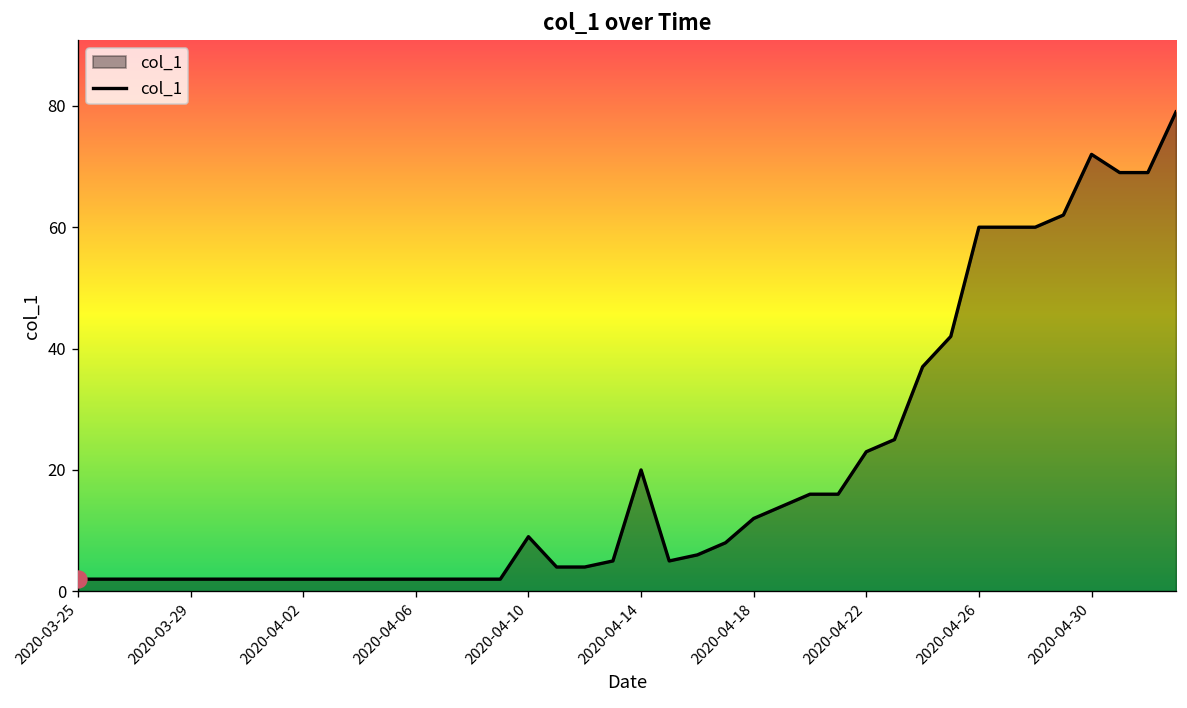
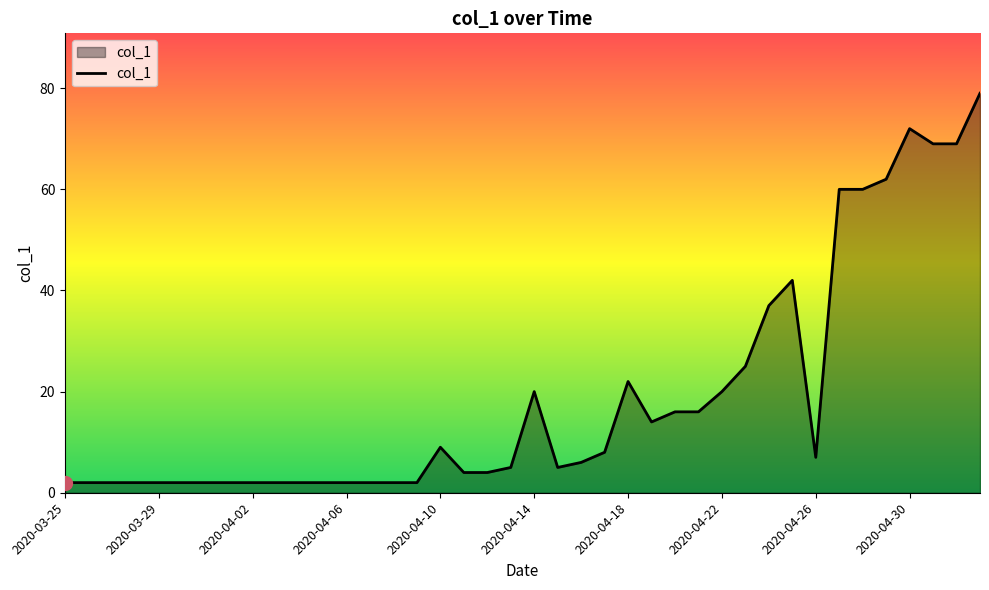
col_1, 2020-04-18: 12 -> 22
col_1, 2020-04-22: 23 -> 20
col_1, 2020-04-26: 60 -> 7
